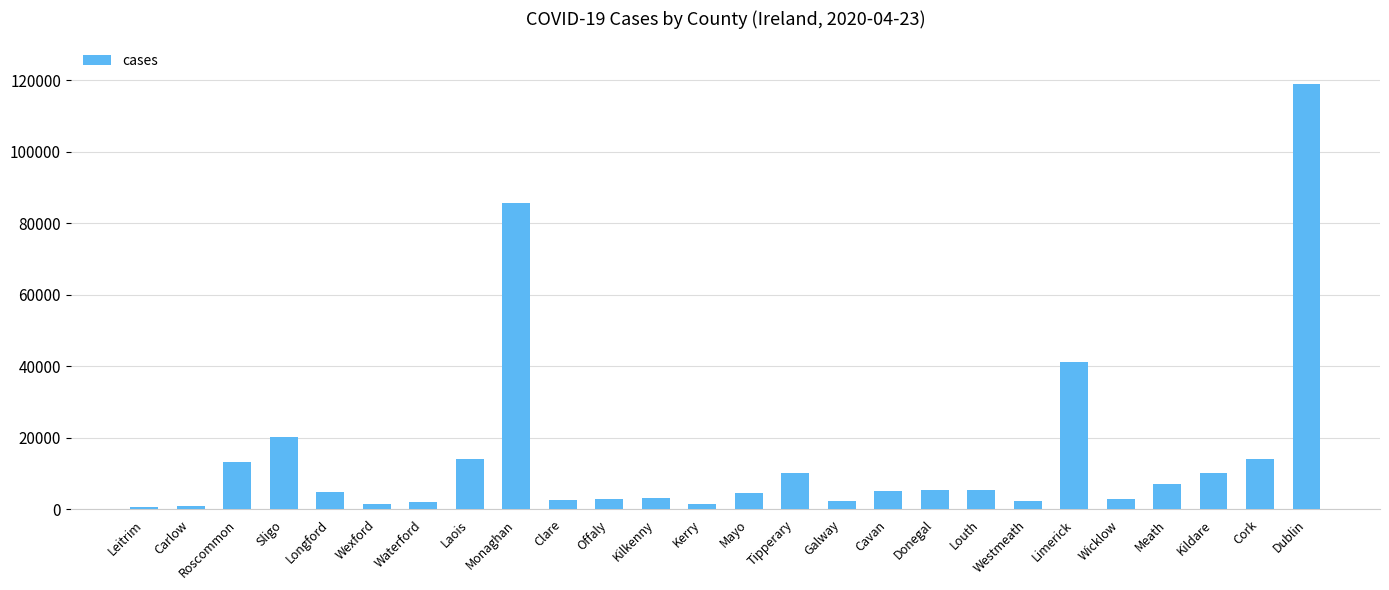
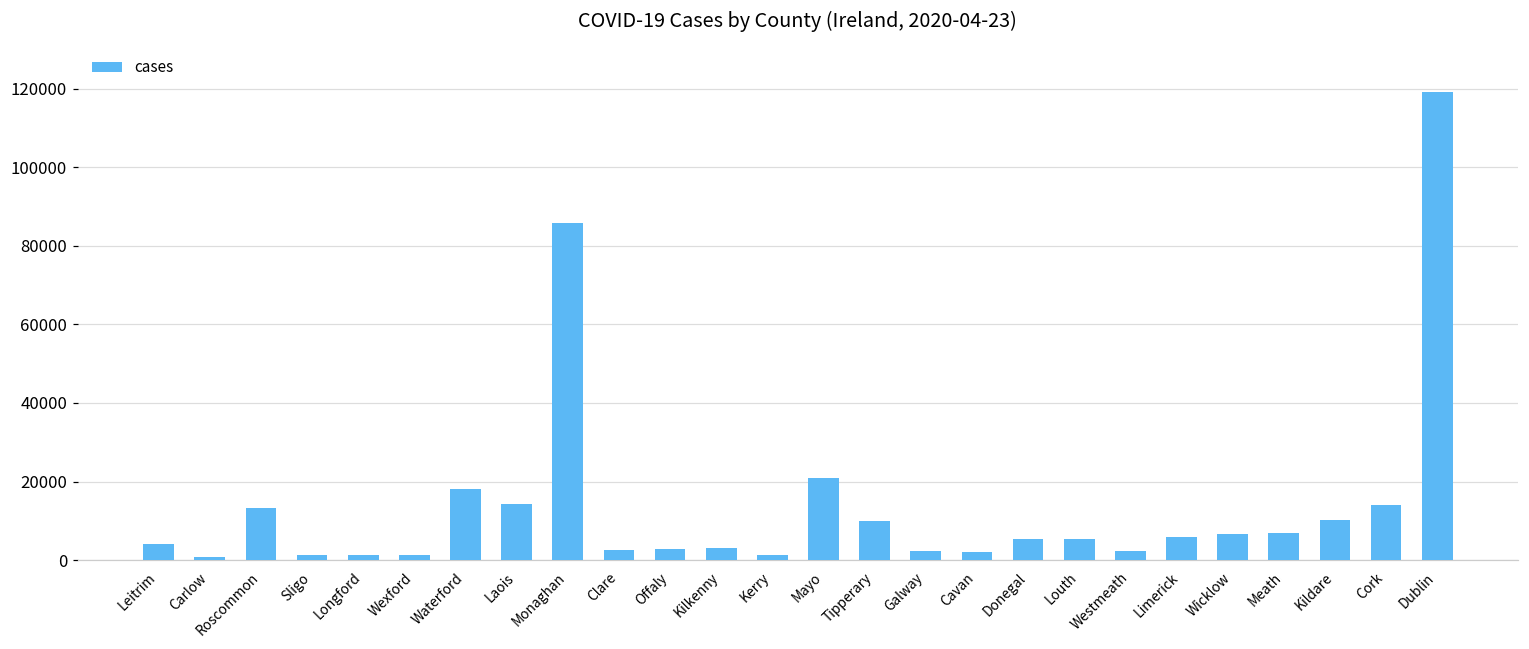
Leitrim: 1000 -> 4000
Sligo: 20000 -> 1000
Longford: 5000 -> 1000
Waterford: 2000 -> 18000
Mayo: 5000 -> 21000
Cavan: 5000 -> 2000
Limerick: 41000 -> 6000
Wicklow: 3000 -> 7000
